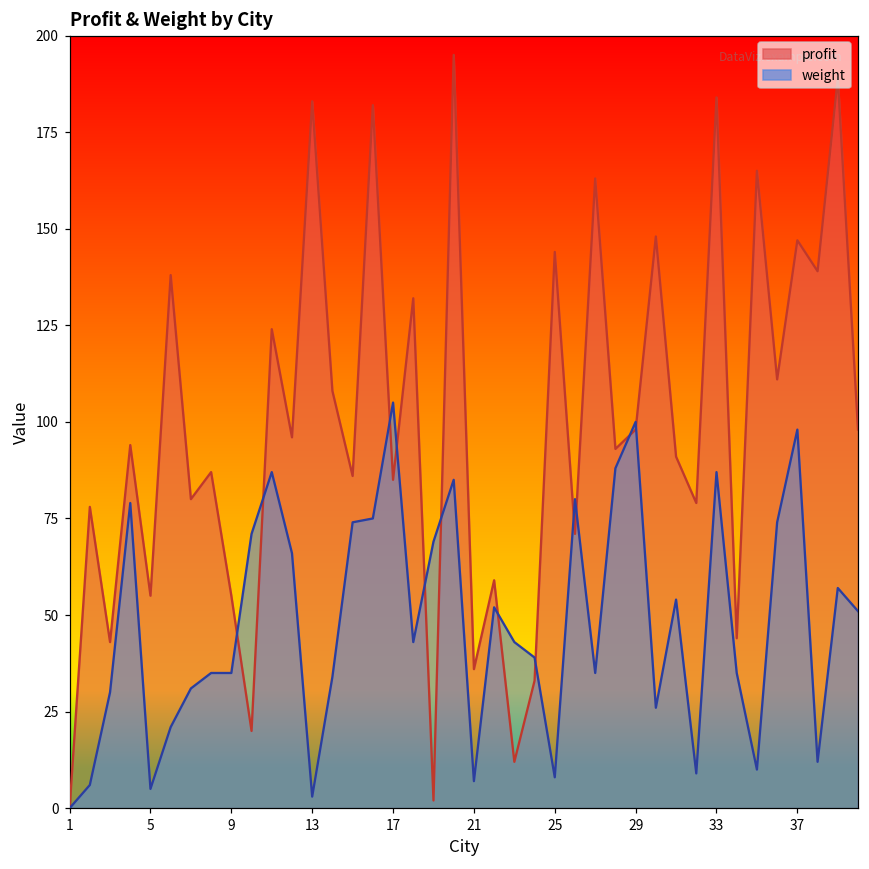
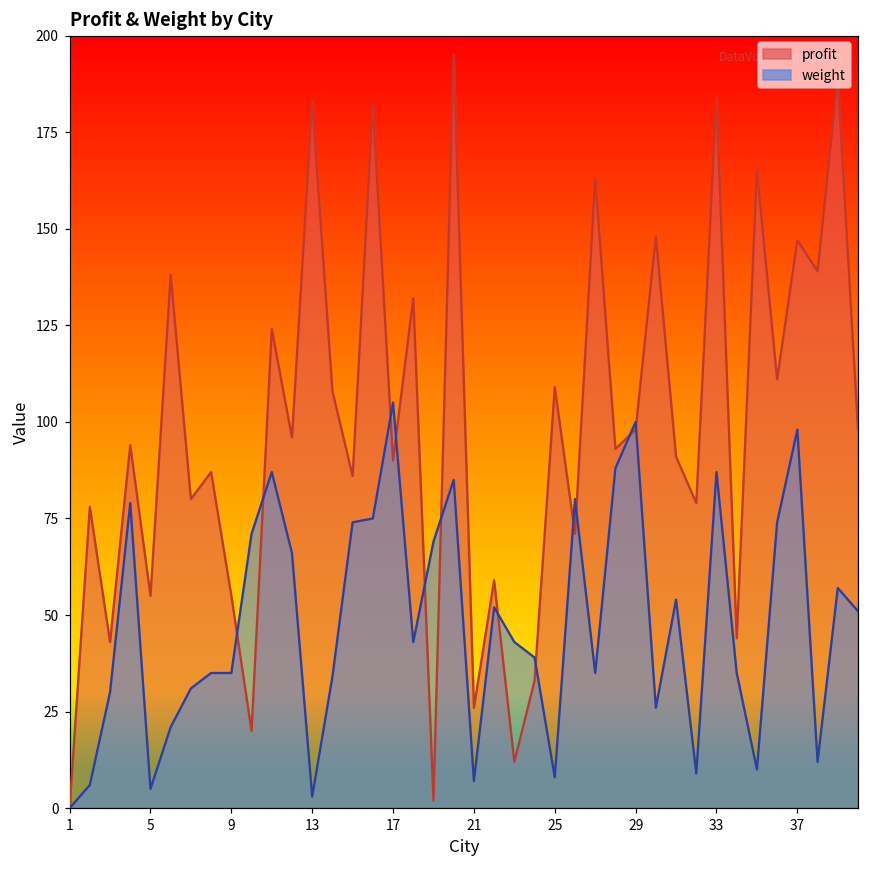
profit, 17: 85 -> 90
profit, 21: 36 -> 26
profit, 25: 144 -> 109
